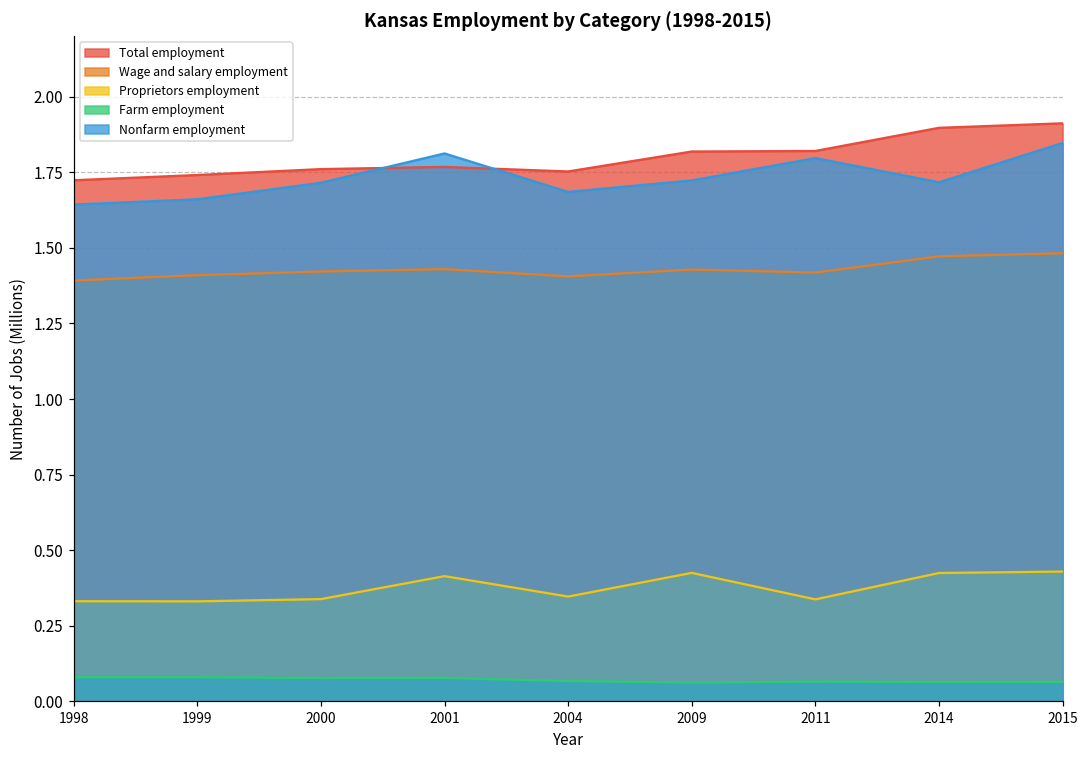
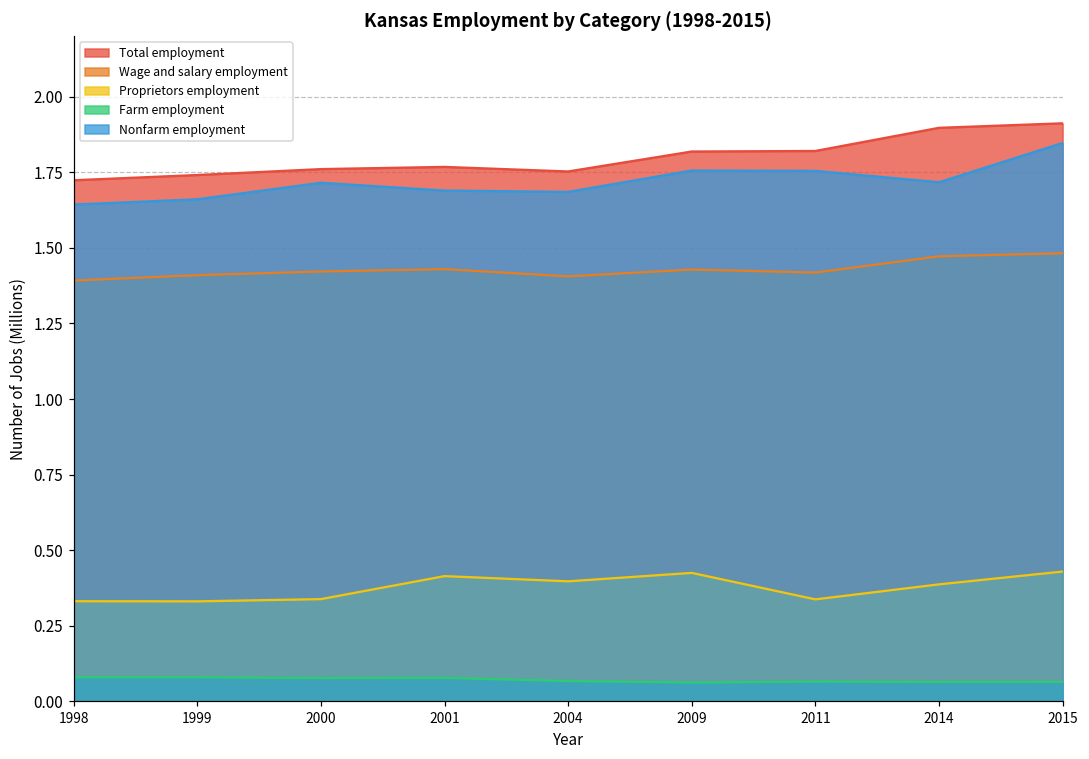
Nonfarm employment, 2001: 1.81 -> 1.69
Proprietors employment, 2004: 0.35 -> 0.40
Nonfarm employment, 2009: 1.72 -> 1.76
Nonfarm employment, 2011: 1.80 -> 1.75
Proprietors employment, 2014: 0.42 -> 0.39
